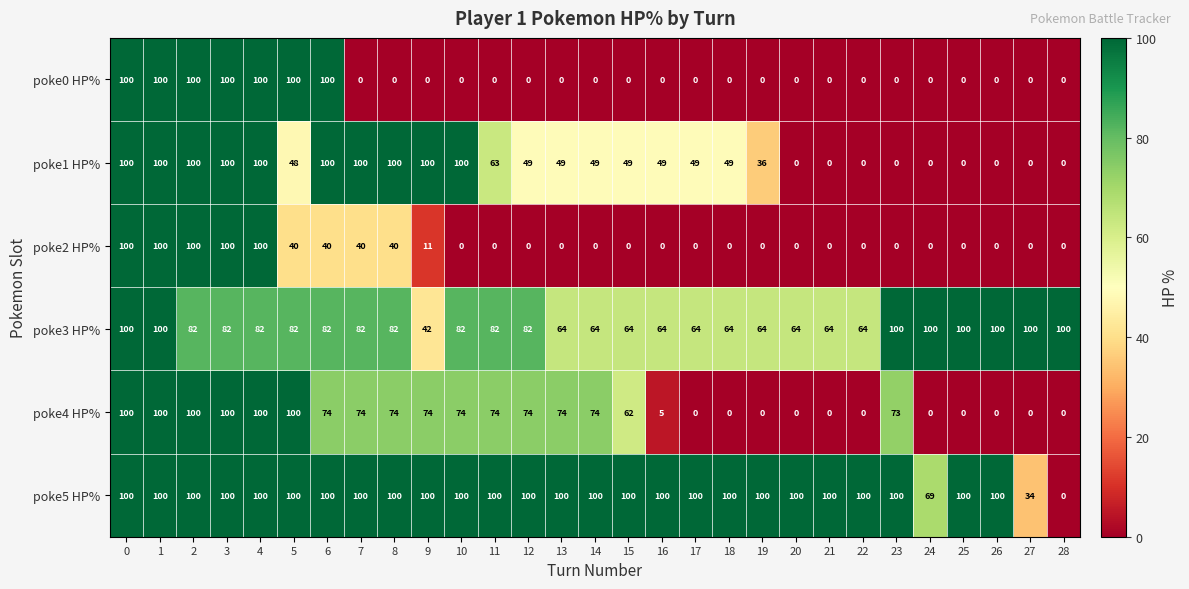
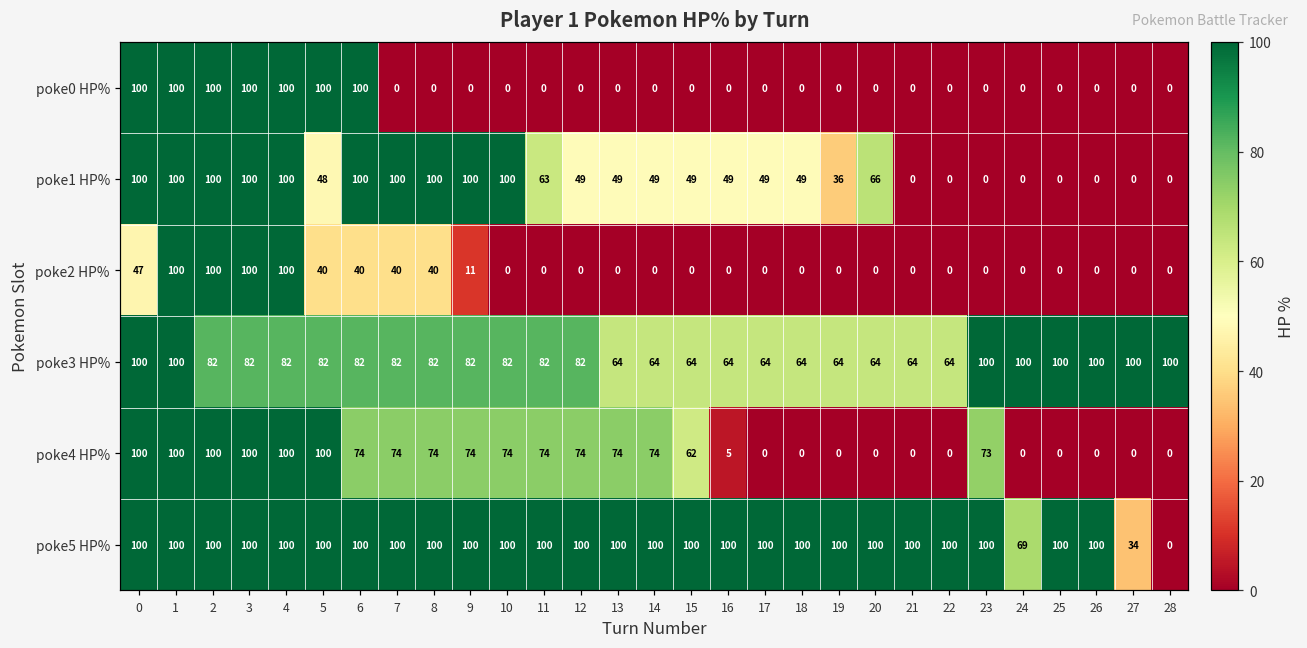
poke1 HP%, 20: 0 -> 66
poke2 HP%, 0: 100 -> 47
poke3 HP%, 9: 42 -> 82
